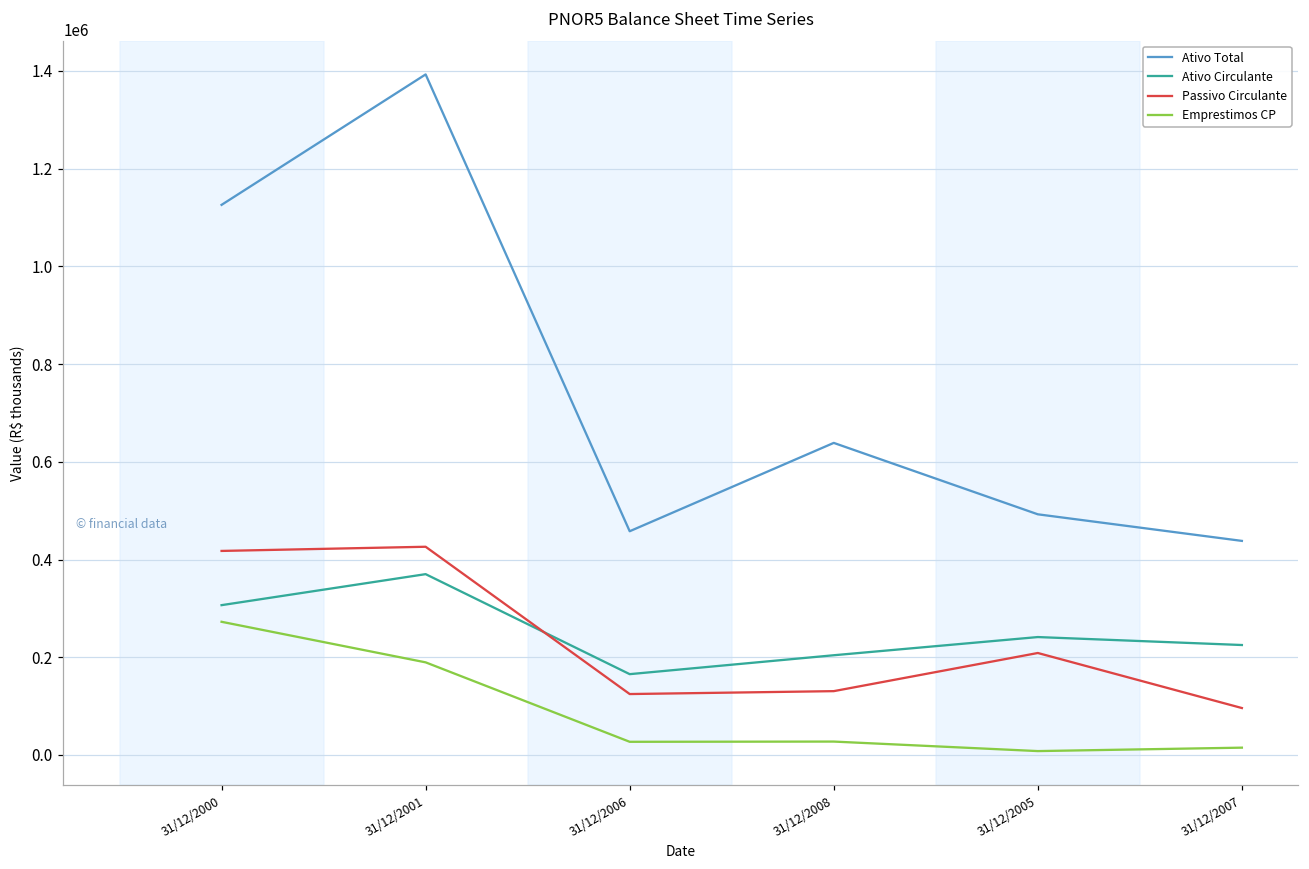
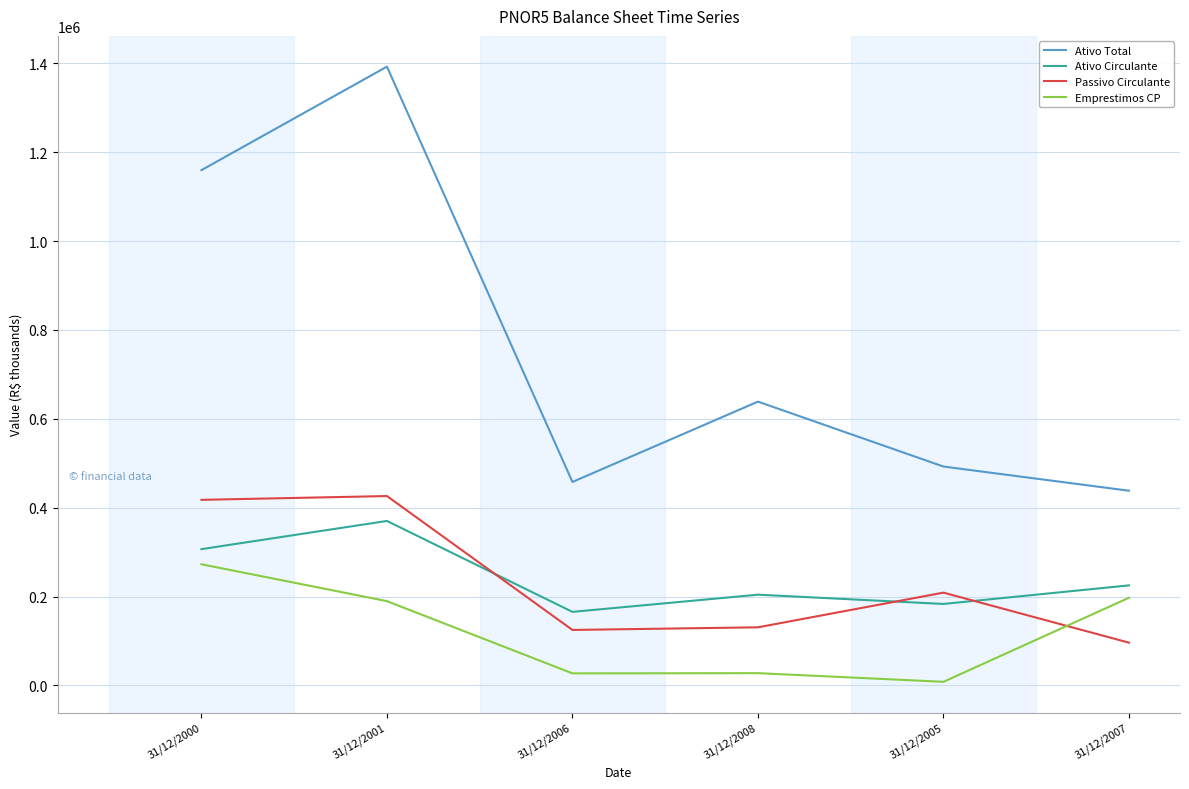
Ativo Total, 31/12/2000: 1130000 -> 1160000
Ativo Circulante, 31/12/2005: 240000 -> 180000
Emprestimos CP, 31/12/2007: 10000 -> 200000
